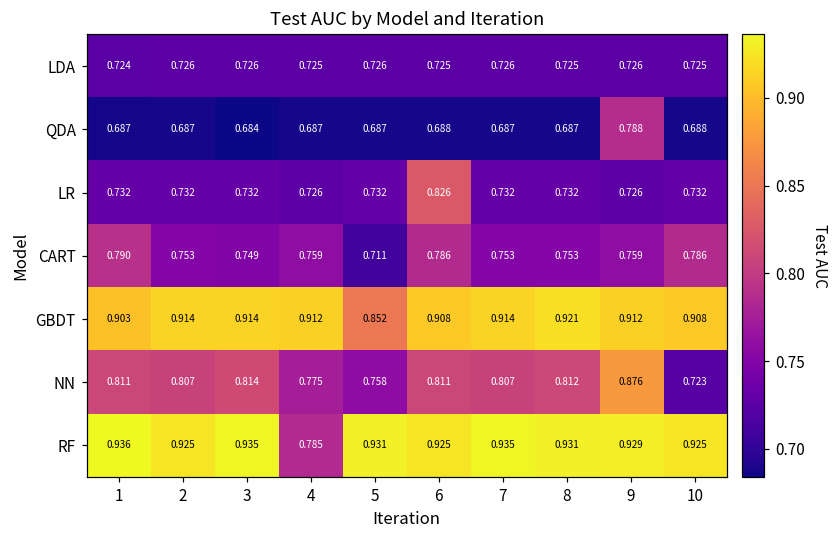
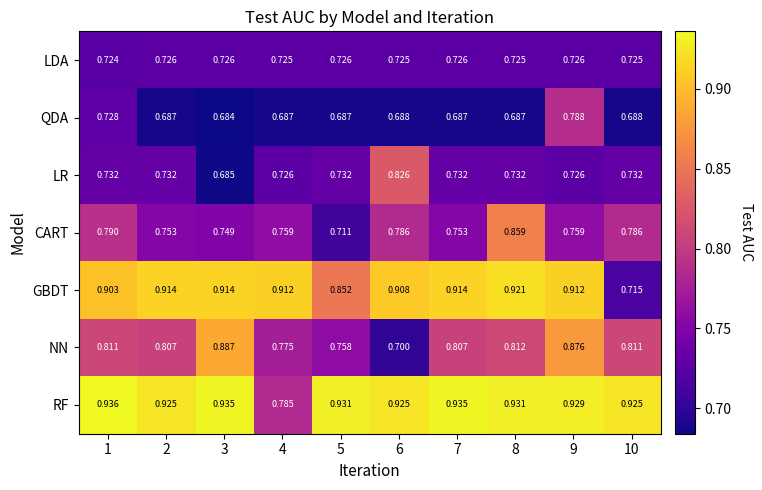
QDA, 1: 0.687 -> 0.728
LR, 3: 0.732 -> 0.685
CART, 8: 0.753 -> 0.859
GBDT, 10: 0.908 -> 0.715
NN, 3: 0.814 -> 0.887
NN, 6: 0.811 -> 0.700
NN, 10: 0.723 -> 0.811
